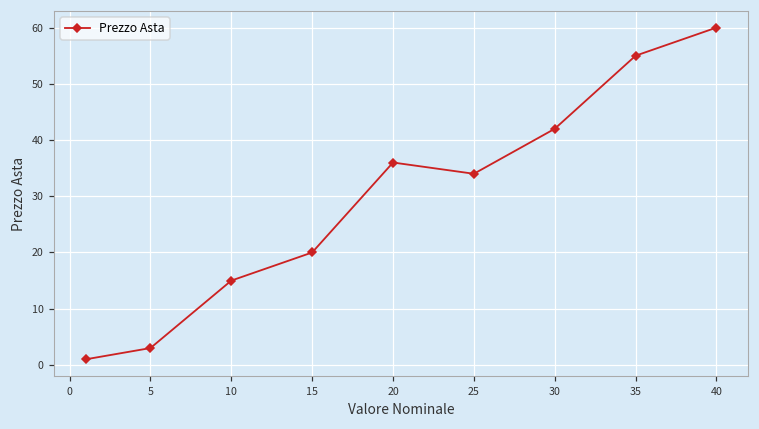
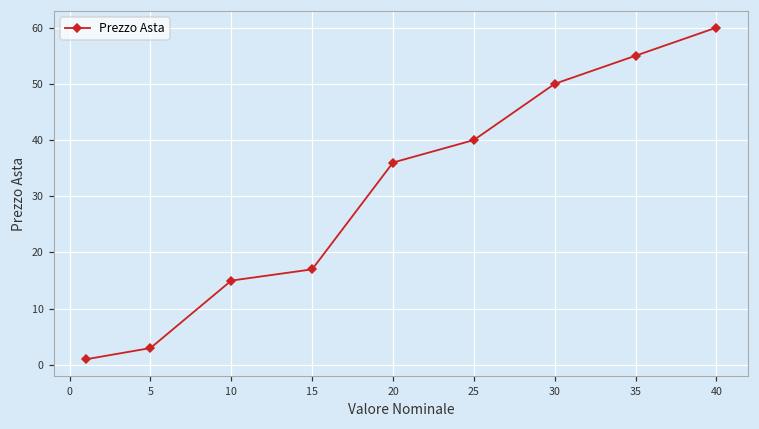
15: 20 -> 17
25: 34 -> 40
30: 42 -> 50
